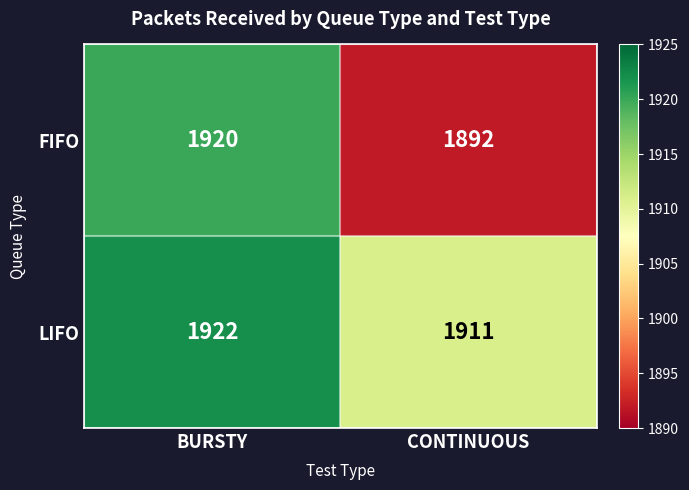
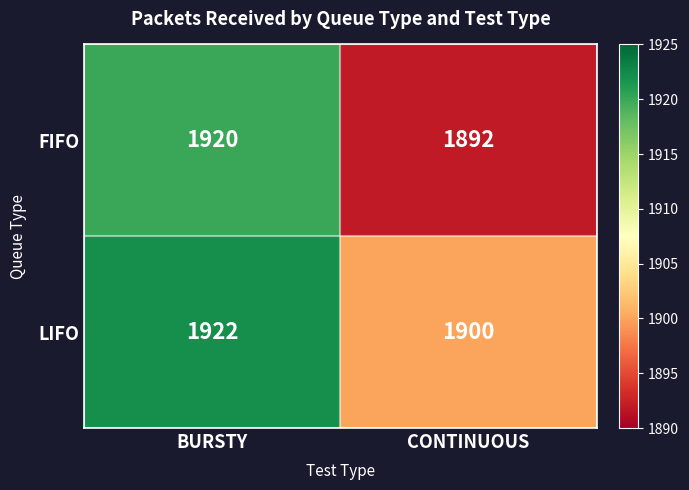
LIFO, CONTINUOUS: 1911 -> 1900
